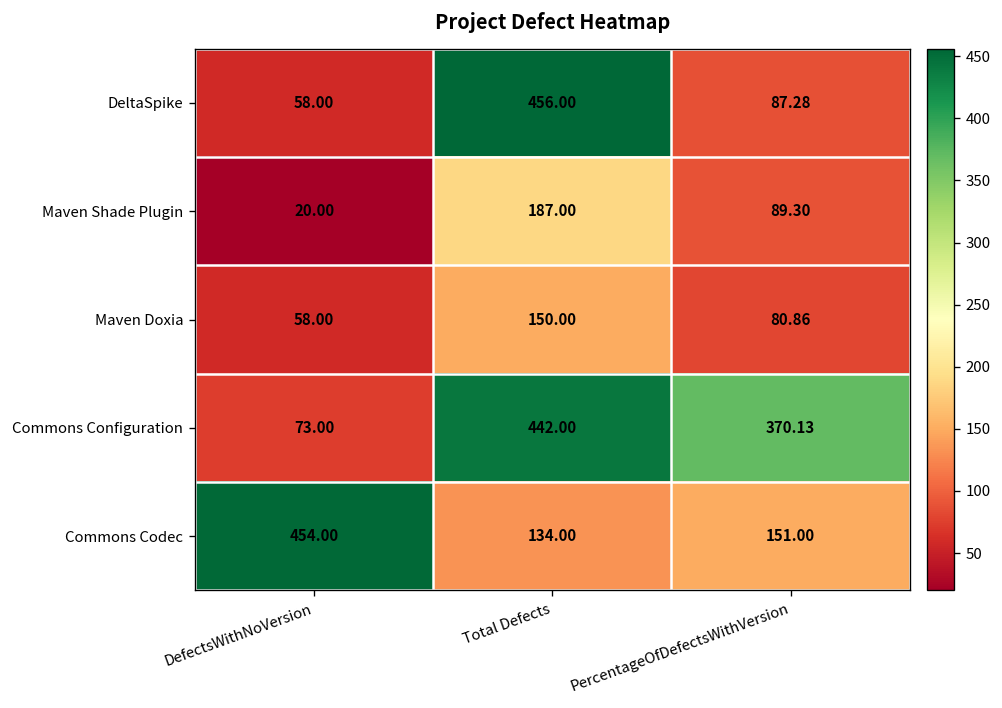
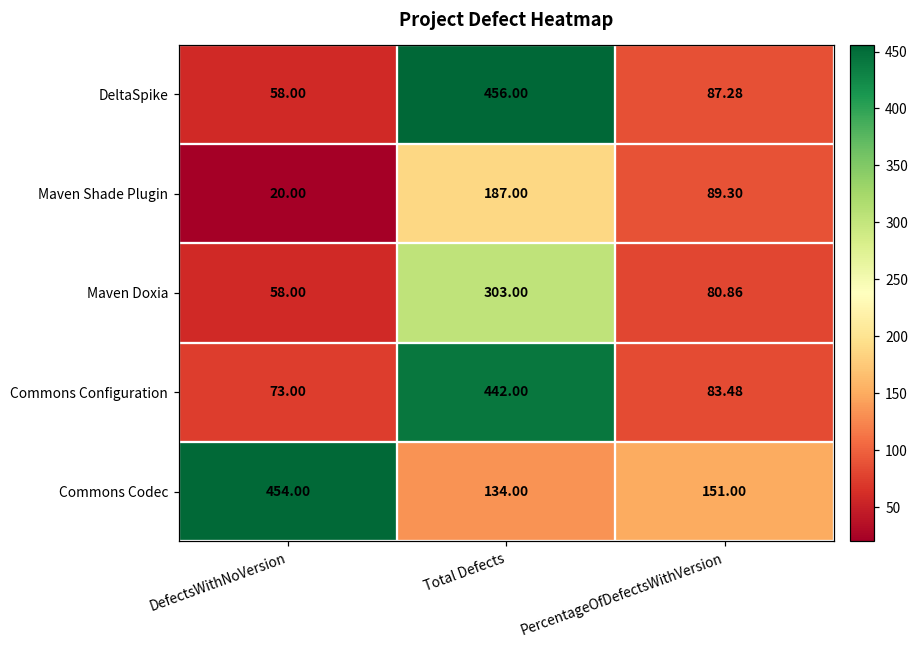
Maven Doxia, Total Defects: 150.00 -> 303.00
Commons Configuration, PercentageOfDefectsWithVersion: 370.13 -> 83.48
